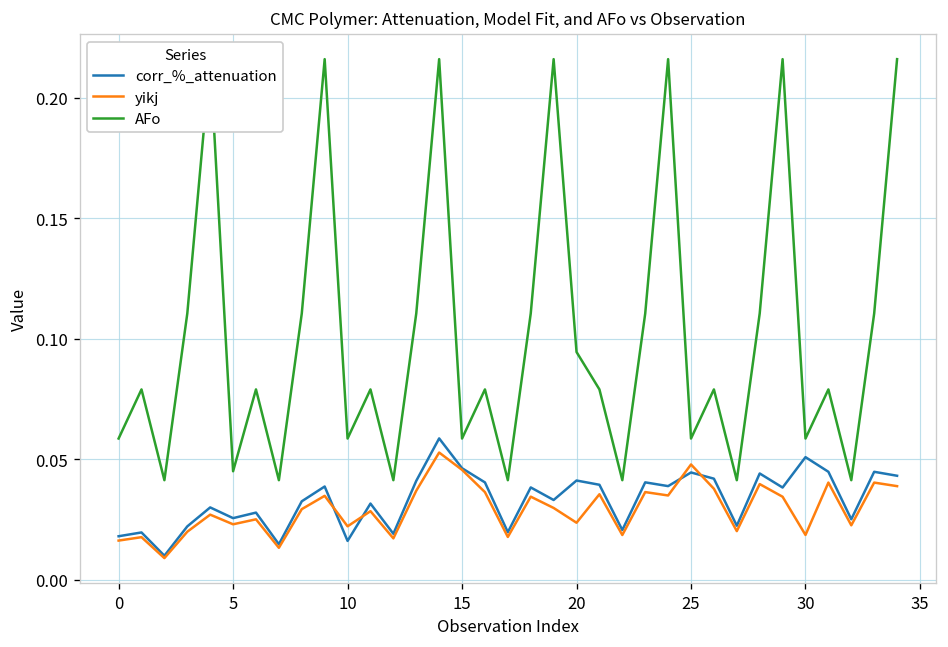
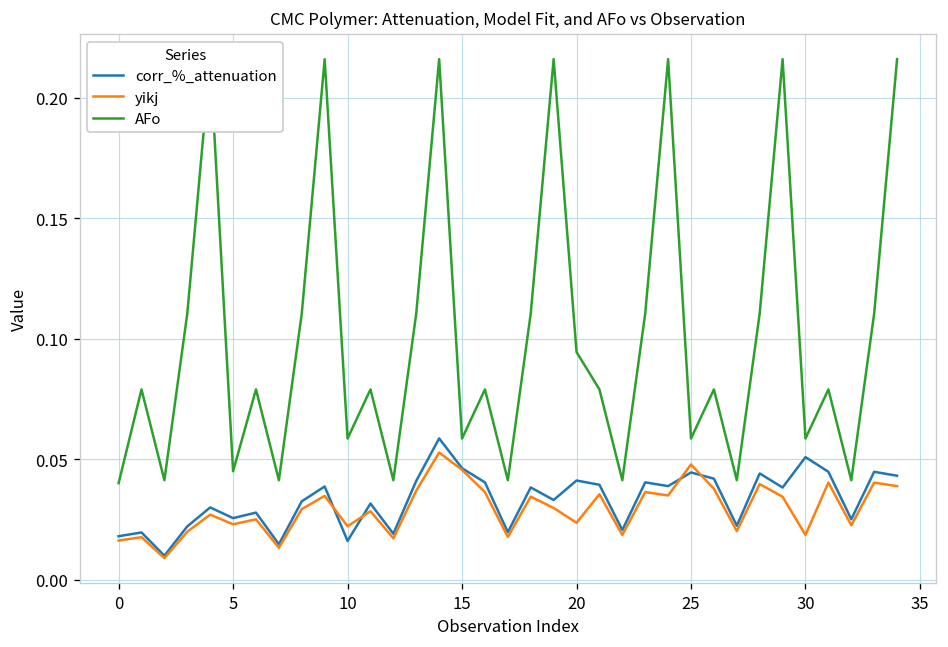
AFo, 0: 0.059 -> 0.040
